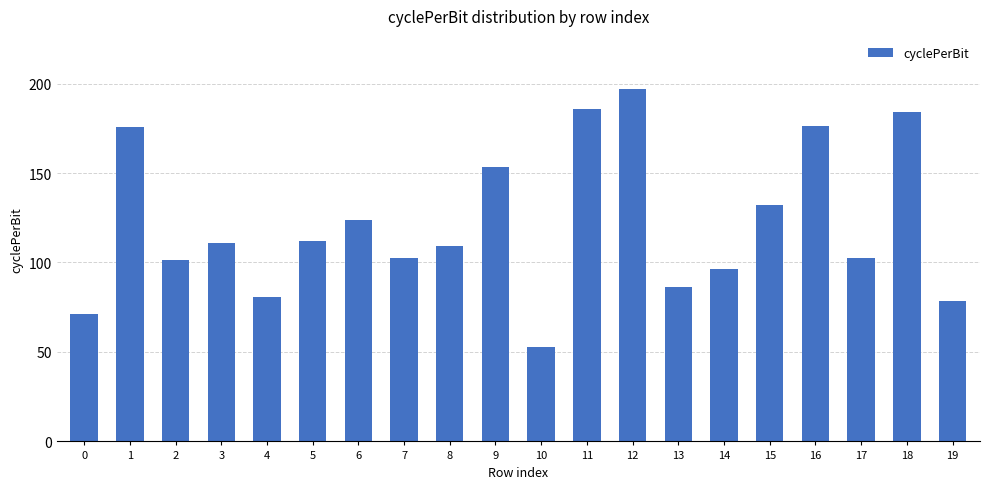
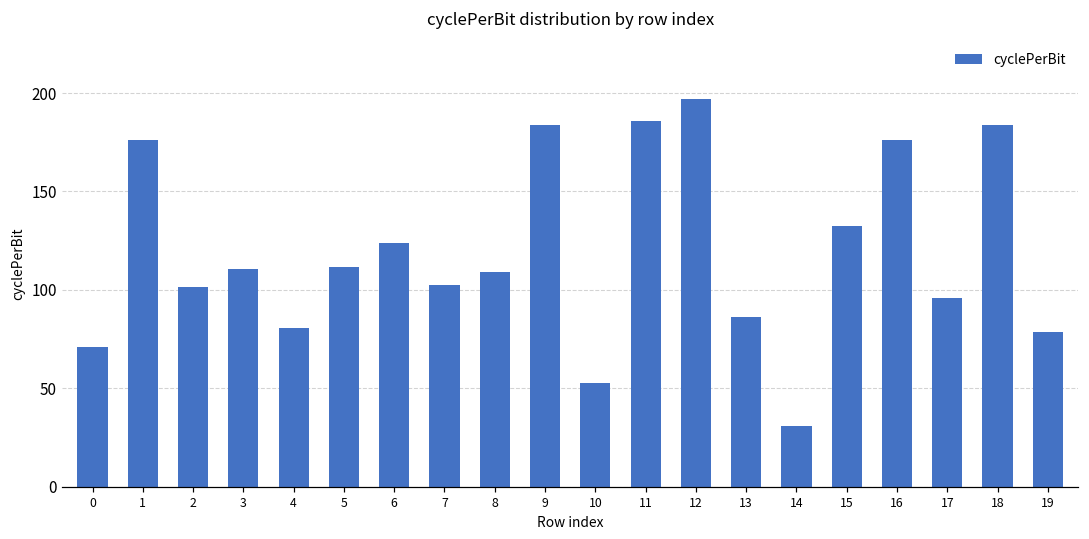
9: 153 -> 184
14: 96 -> 31
17: 102 -> 96
